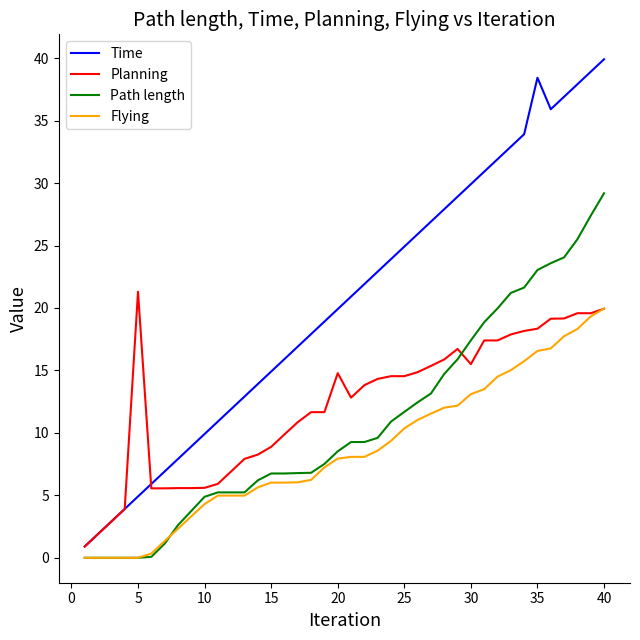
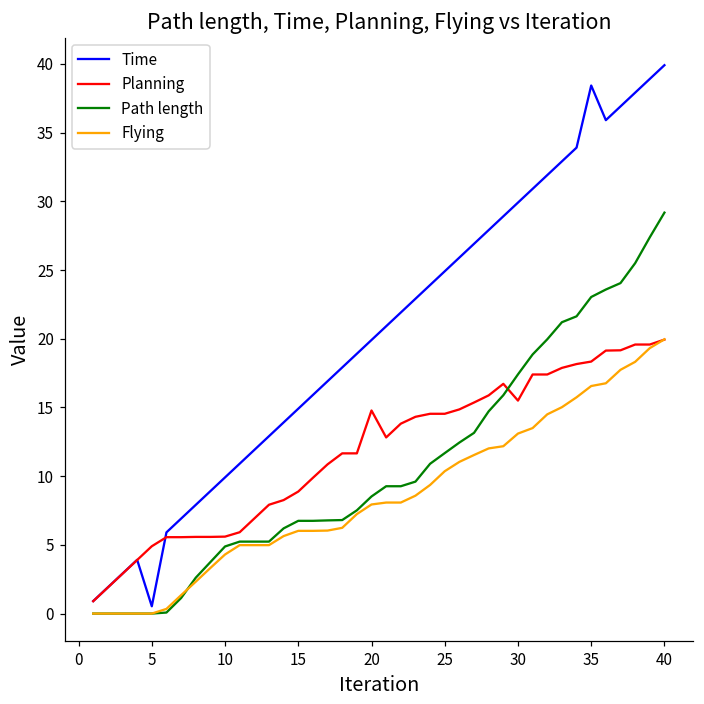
Time, 5: 4.9 -> 0.5
Planning, 5: 21.3 -> 4.9
